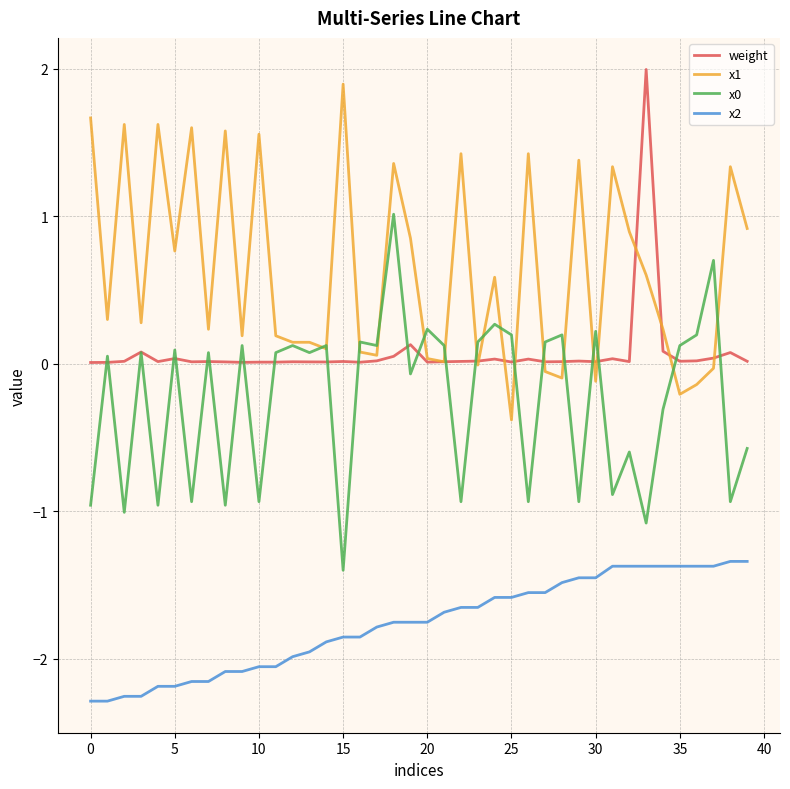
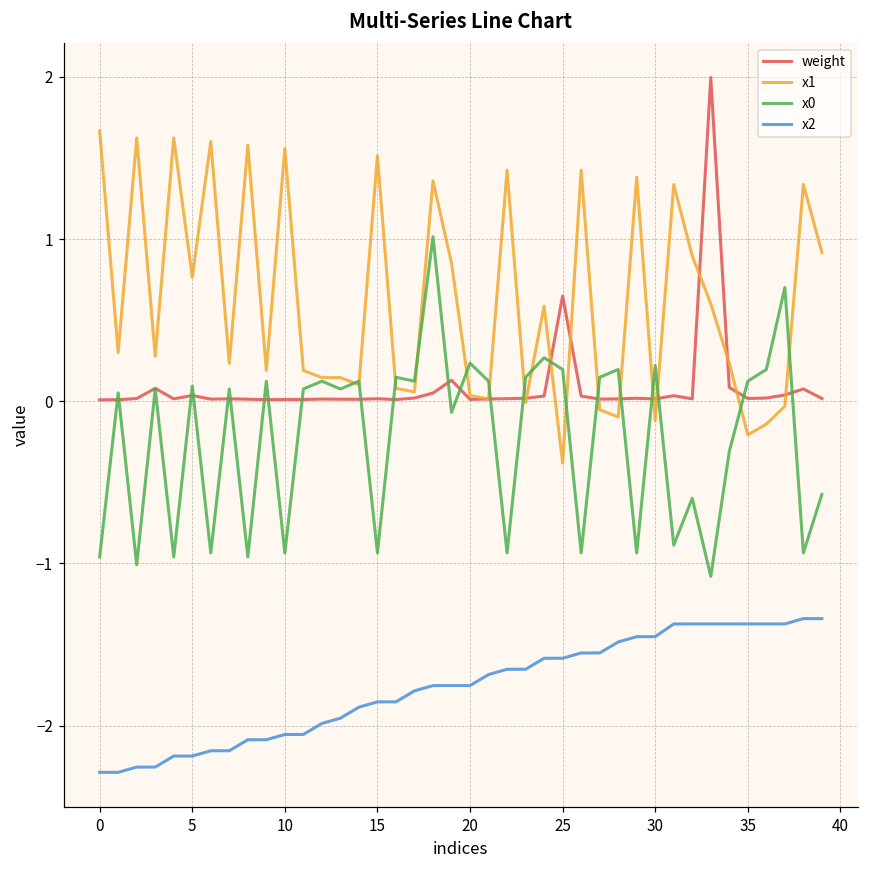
x1, 15: 1.90 -> 1.51
x0, 15: -1.40 -> -0.94
weight, 25: 0.01 -> 0.65
